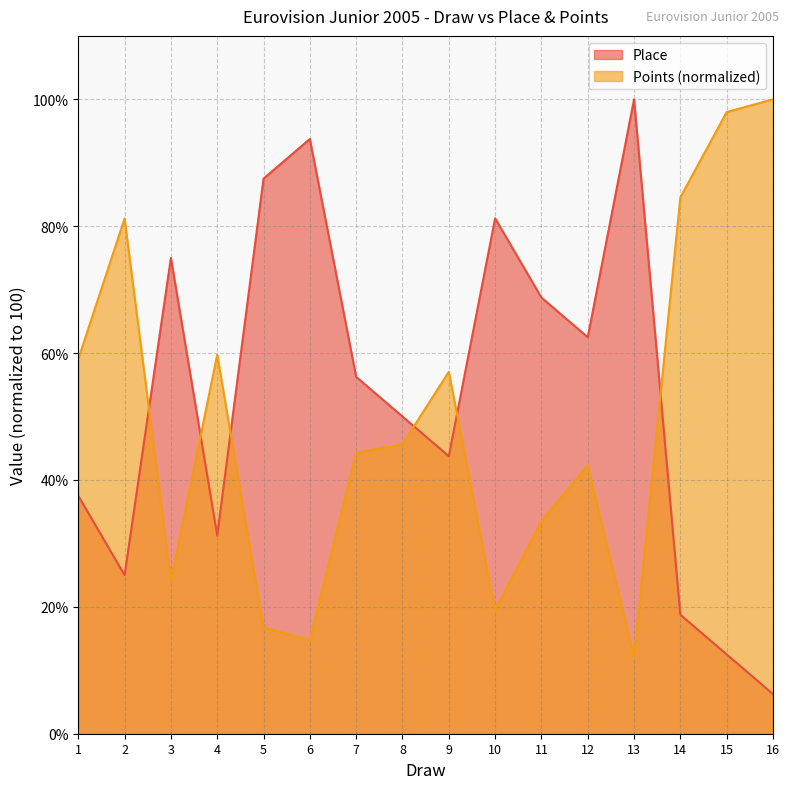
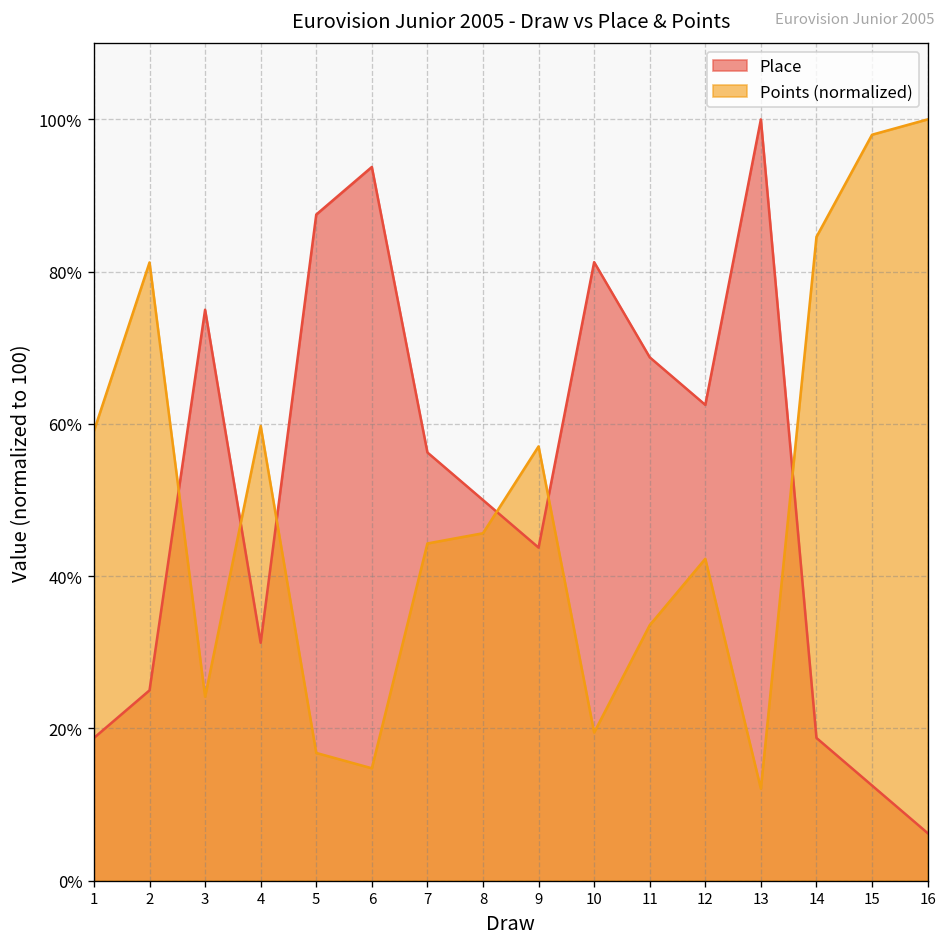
Place, 1: 38% -> 19%
